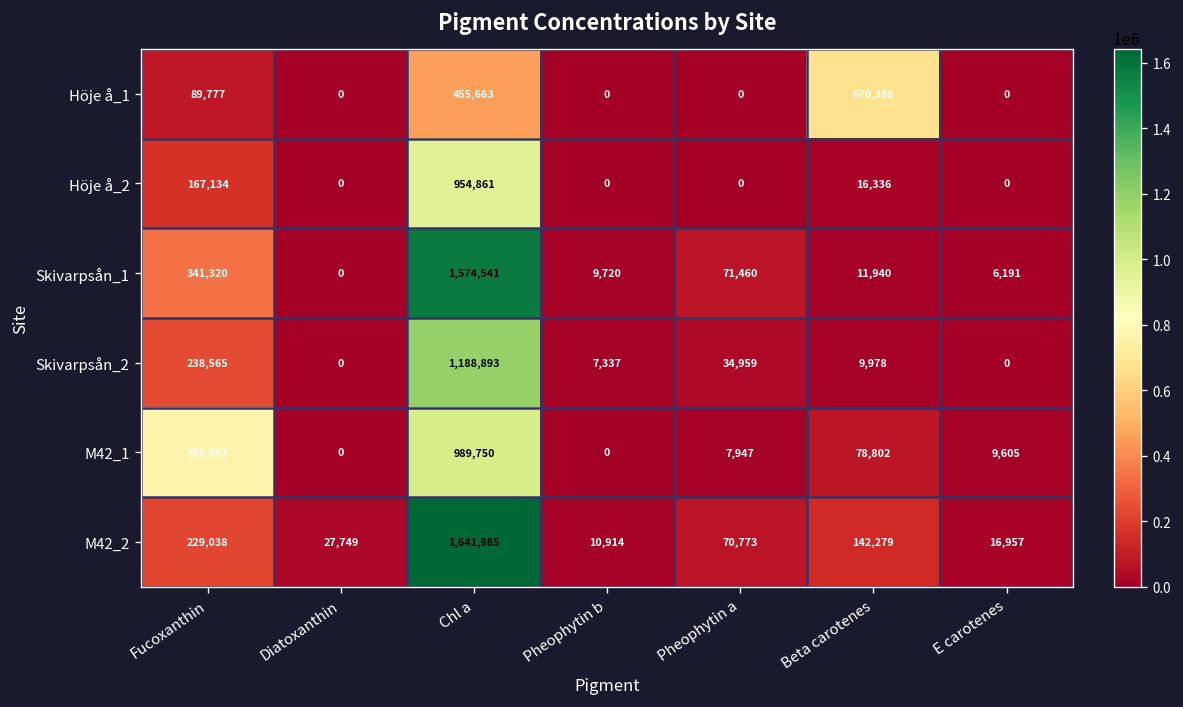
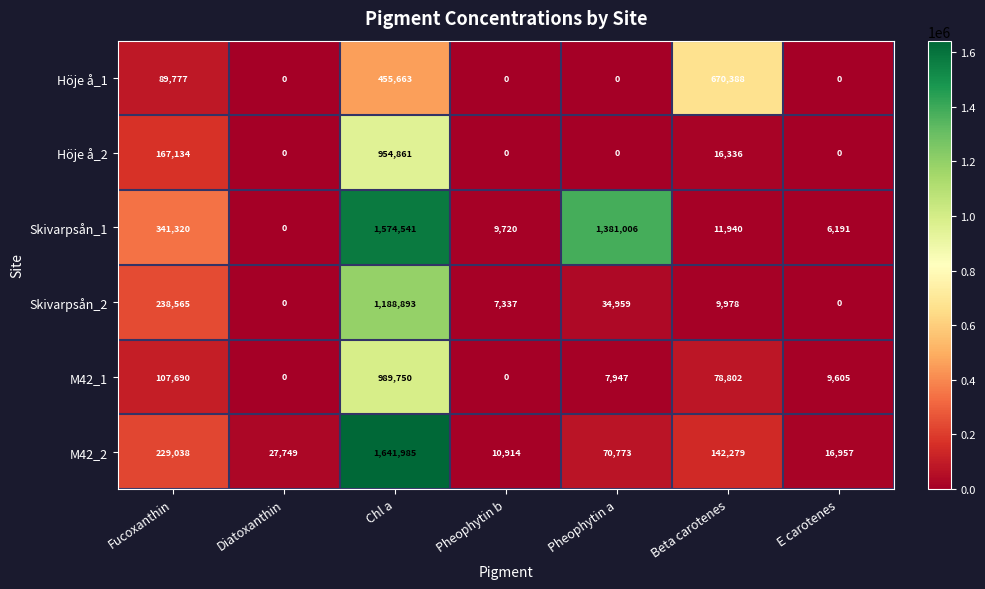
Skivarpsån_1, Pheophytin a: 71,460 -> 1,381,006
M42_1, Fucoxanthin: 759,657 -> 107,690
